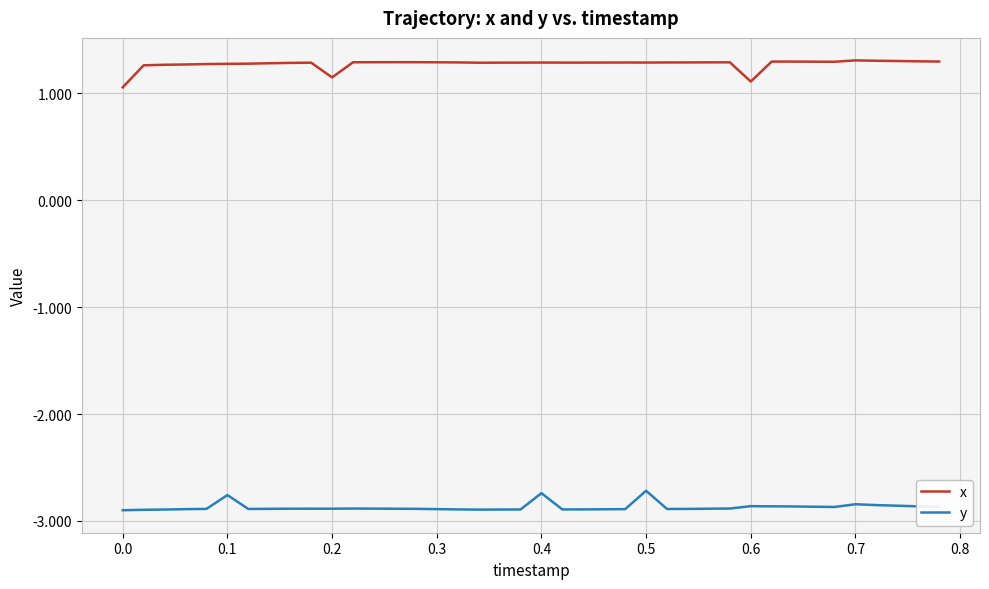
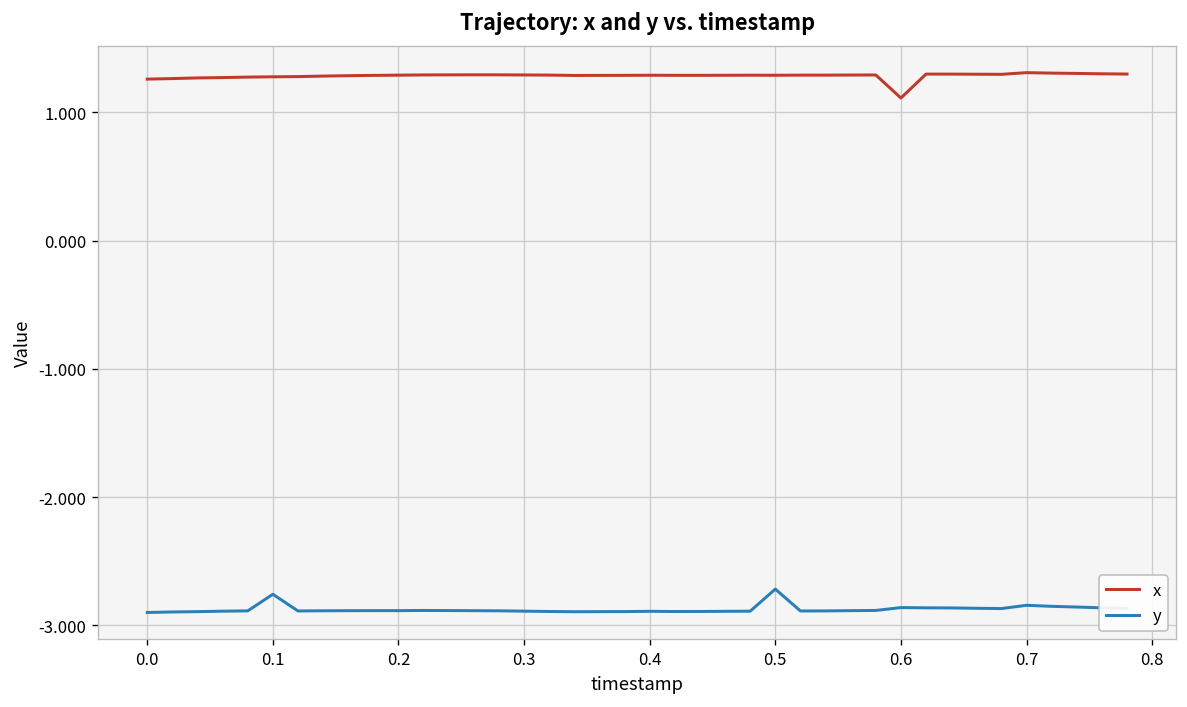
x, 0.0: 1.06 -> 1.26
x, 0.2: 1.15 -> 1.29
y, 0.4: -2.74 -> -2.89
